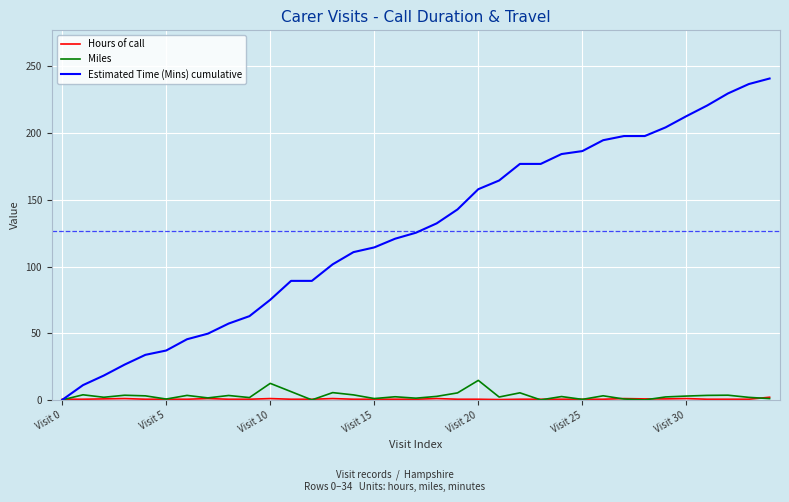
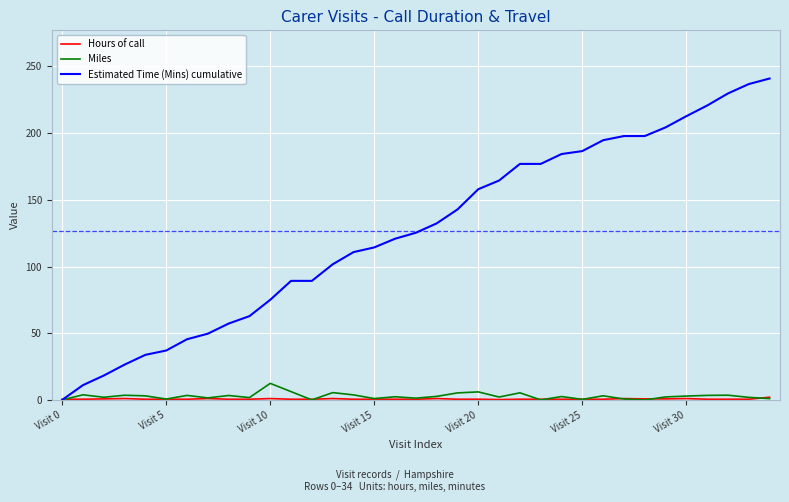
Miles, Visit 20: 15 -> 6
